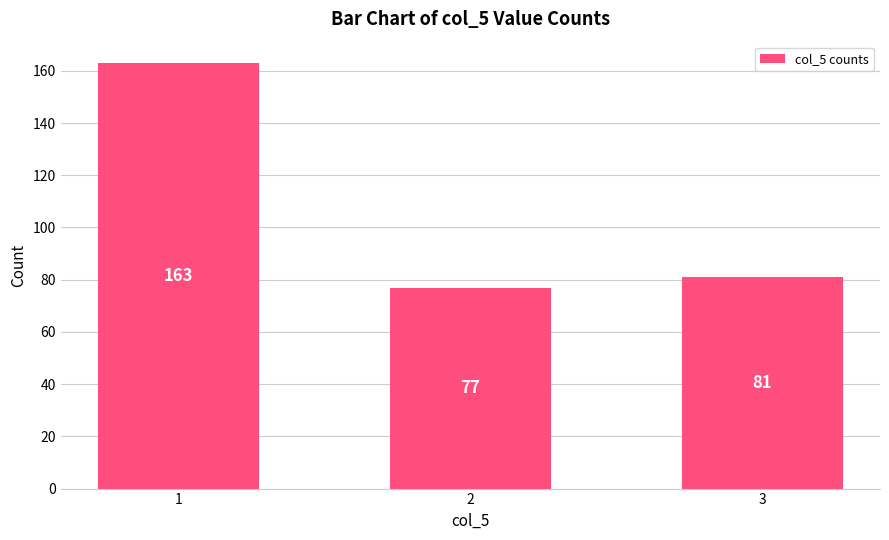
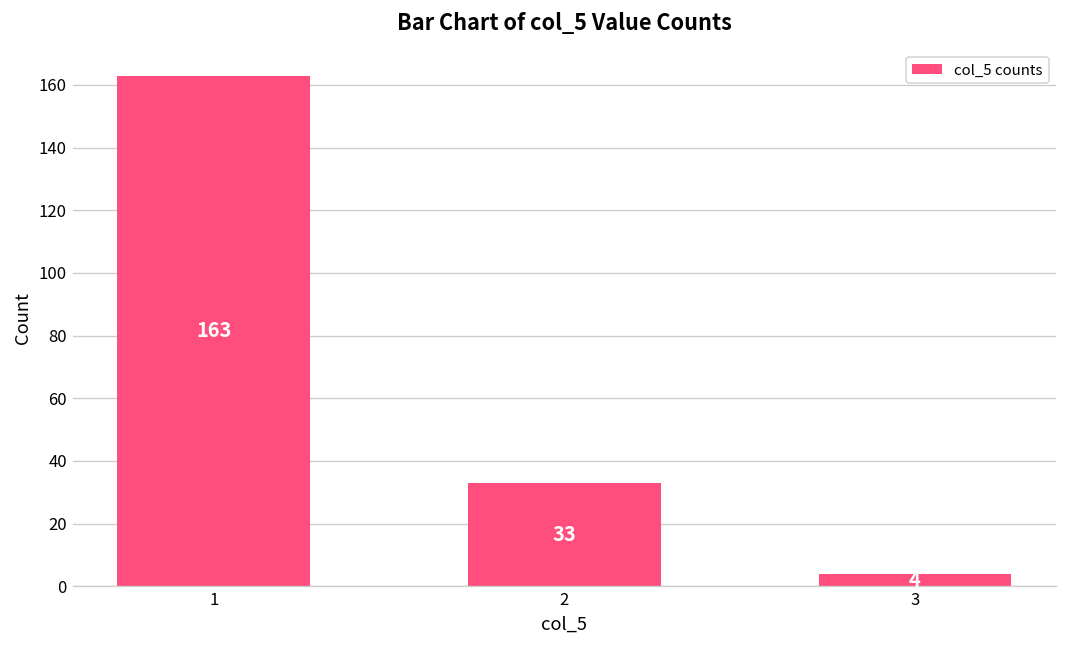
2: 77 -> 33
3: 81 -> 4
